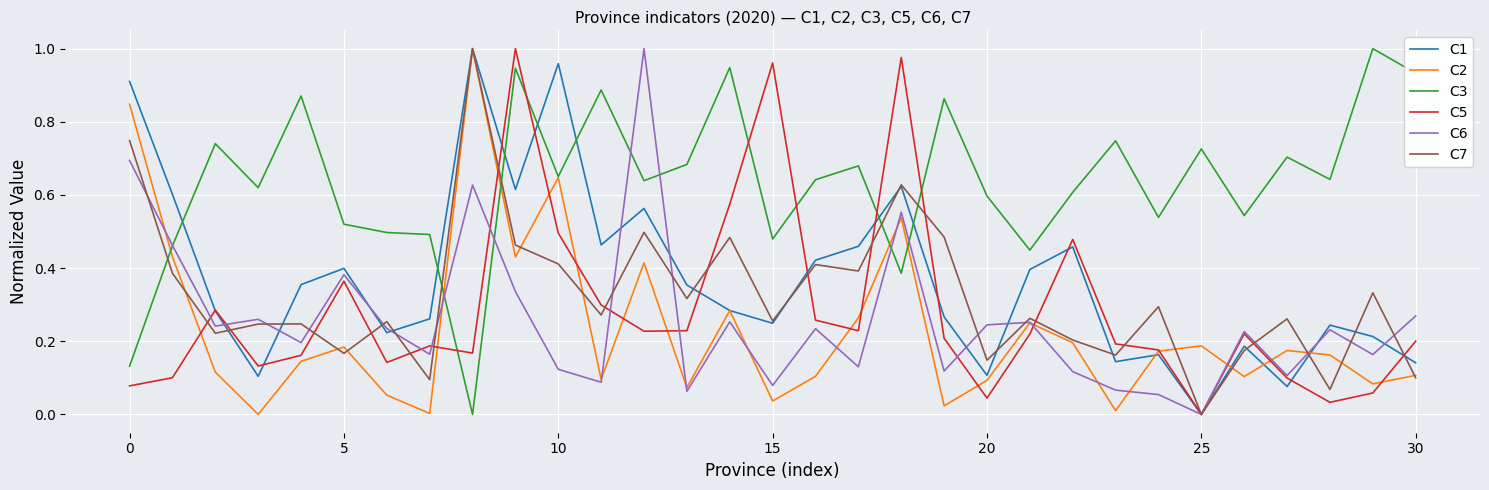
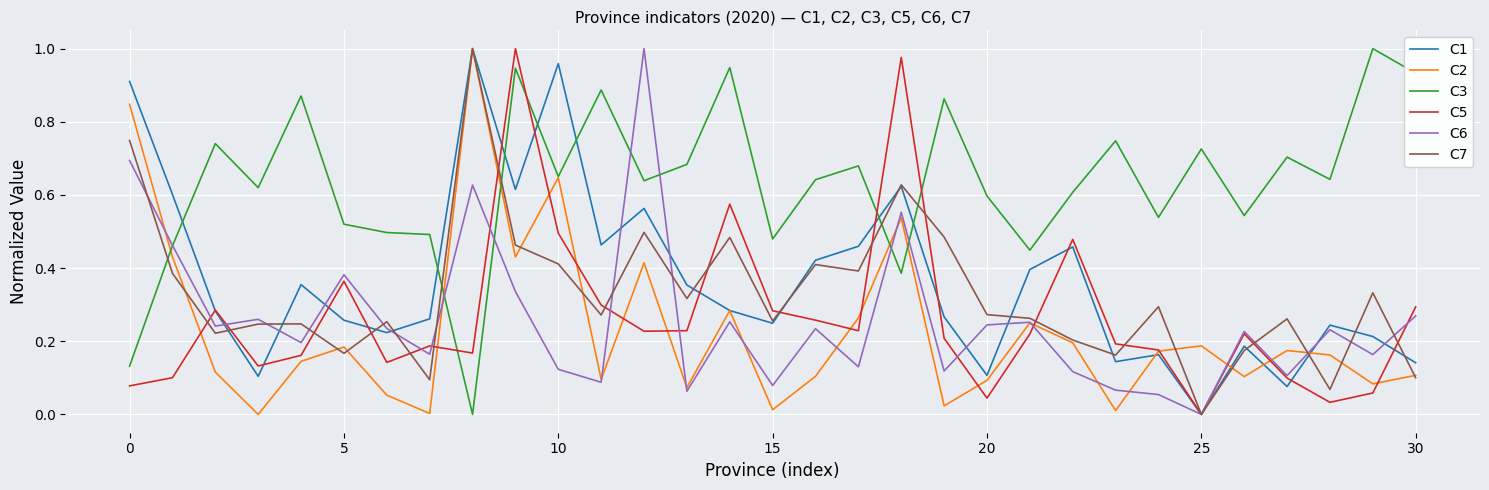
C1, 5: 0.40 -> 0.26
C2, 15: 0.04 -> 0.01
C5, 15: 0.96 -> 0.28
C7, 20: 0.15 -> 0.27
C5, 30: 0.20 -> 0.29
